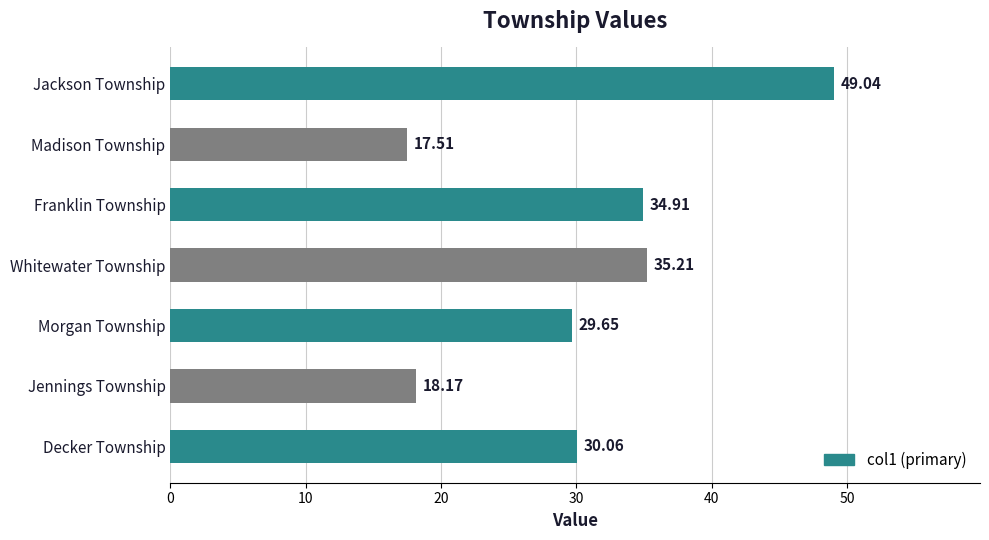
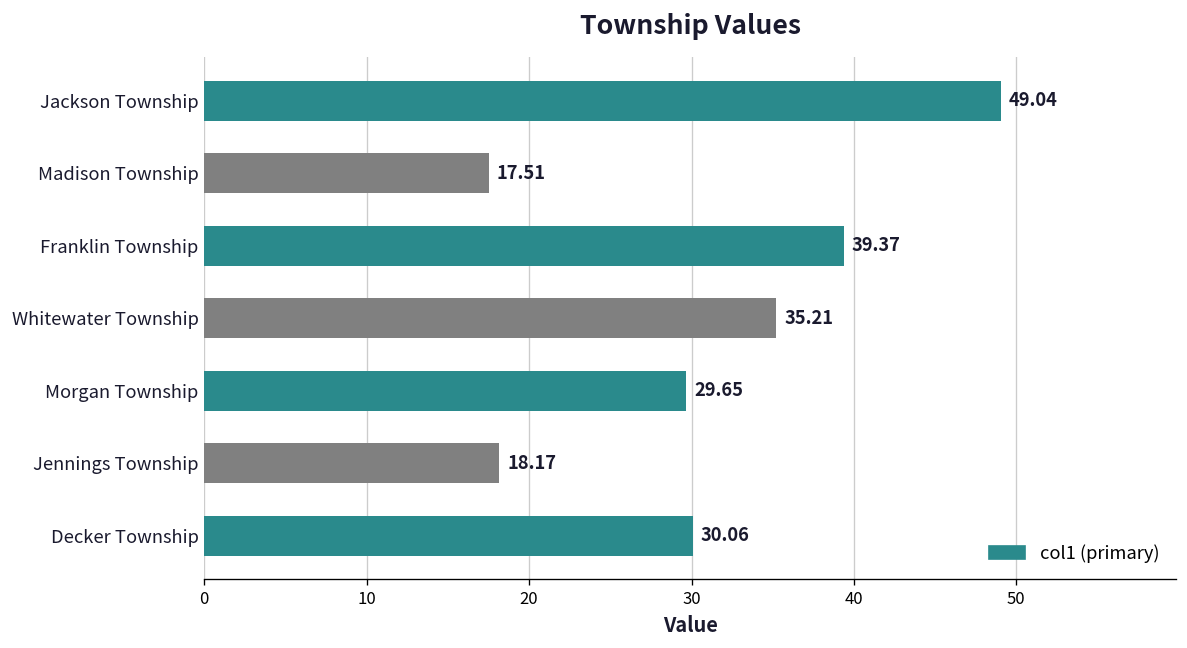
Franklin Township: 34.91 -> 39.37
